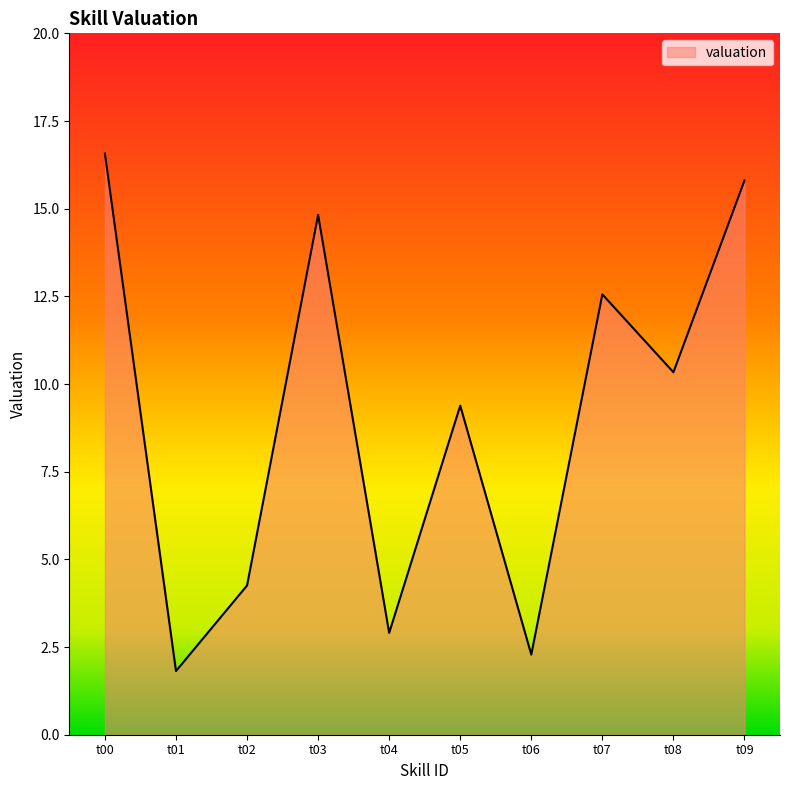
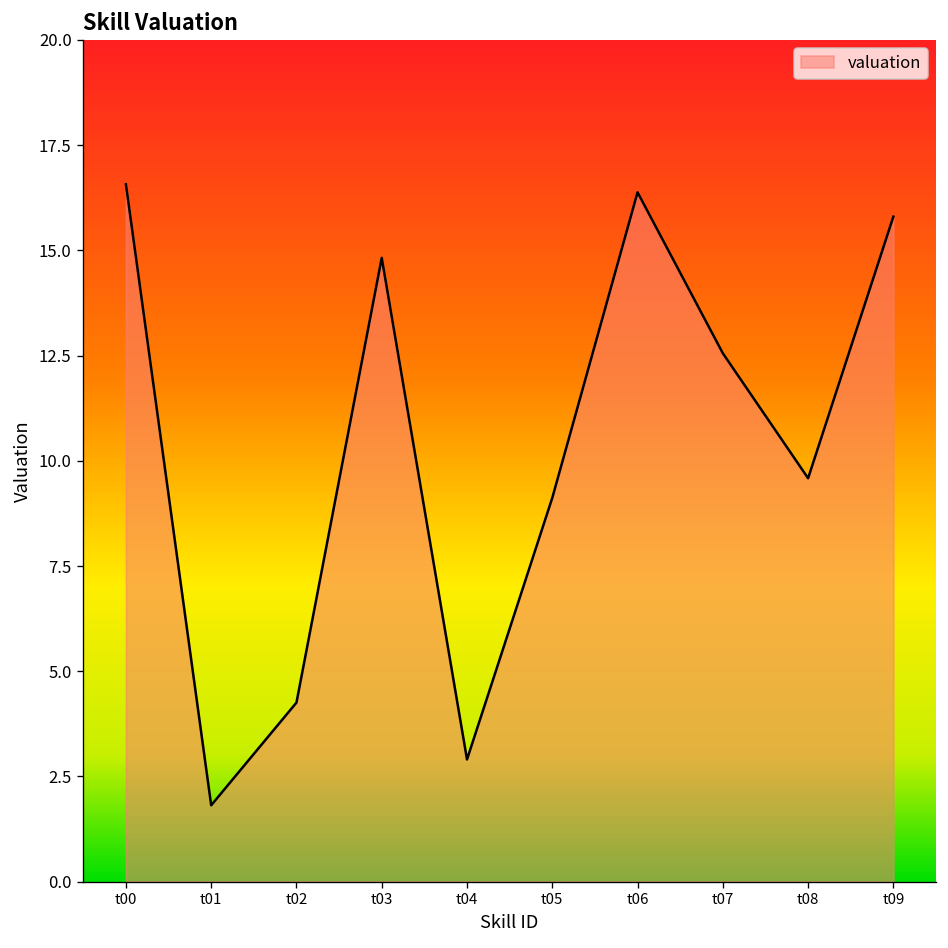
t05: 9.4 -> 9.1
t06: 2.3 -> 16.4
t08: 10.3 -> 9.6
